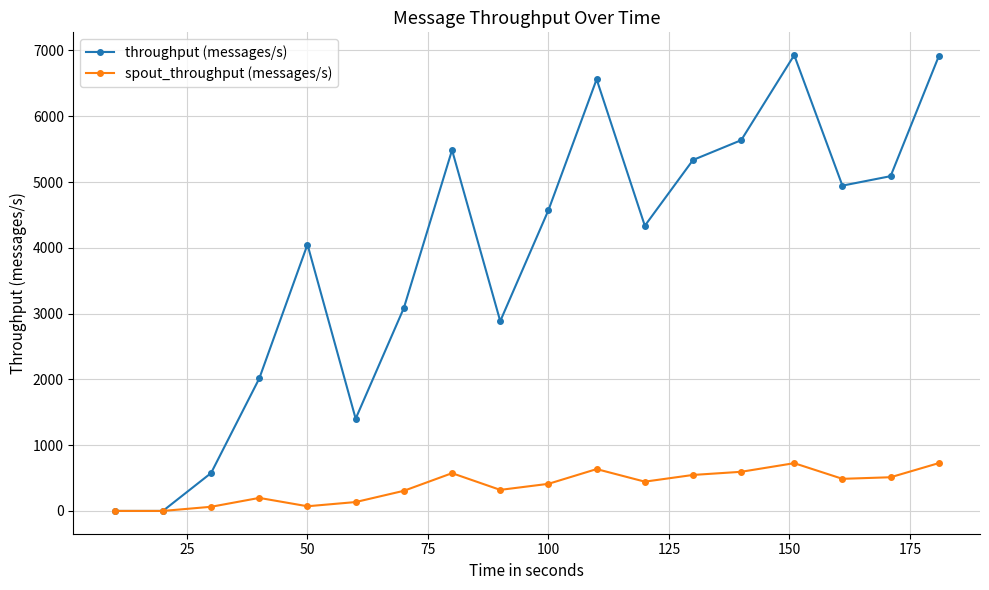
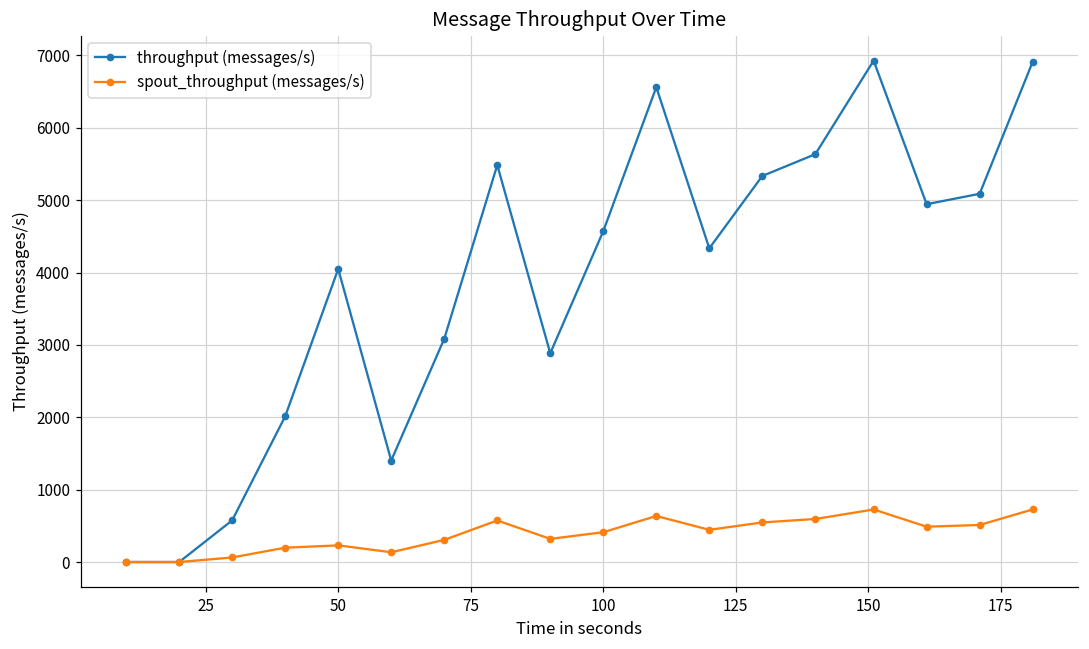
spout_throughput (messages/s), 50: 100 -> 200
